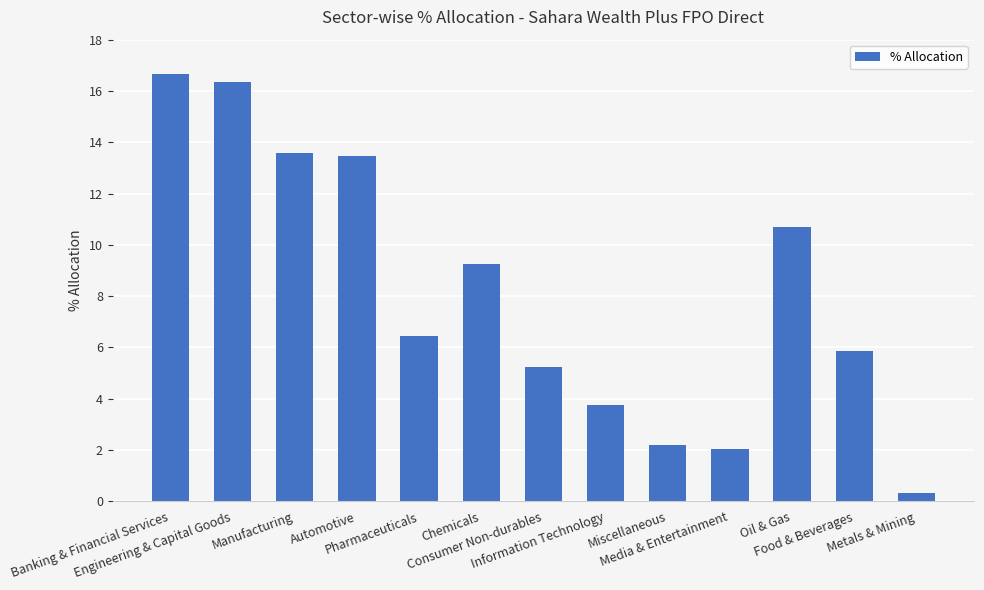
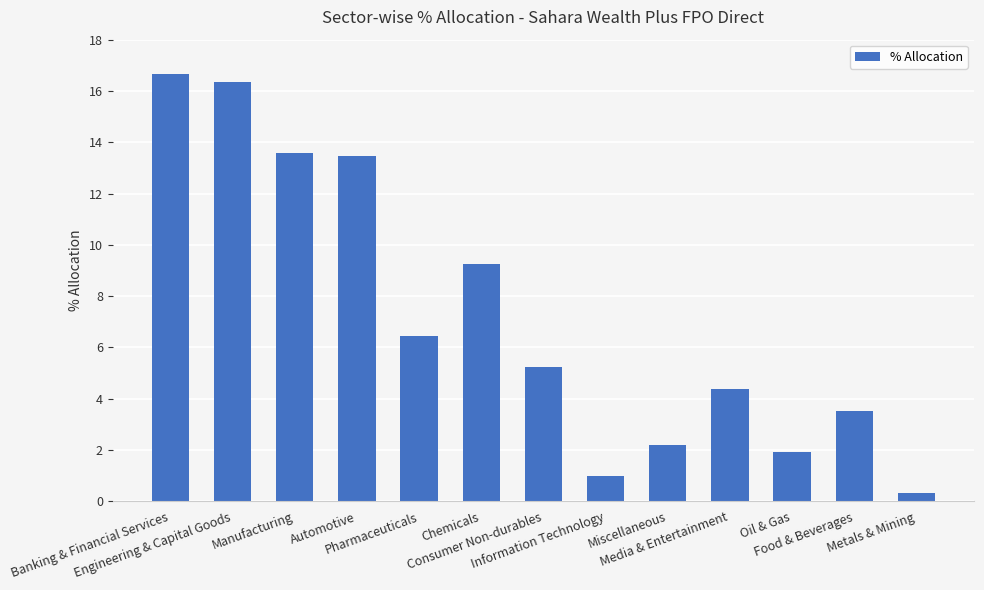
Information Technology: 3.8 -> 1.0
Media & Entertainment: 2.1 -> 4.4
Oil & Gas: 10.7 -> 1.9
Food & Beverages: 5.9 -> 3.5
